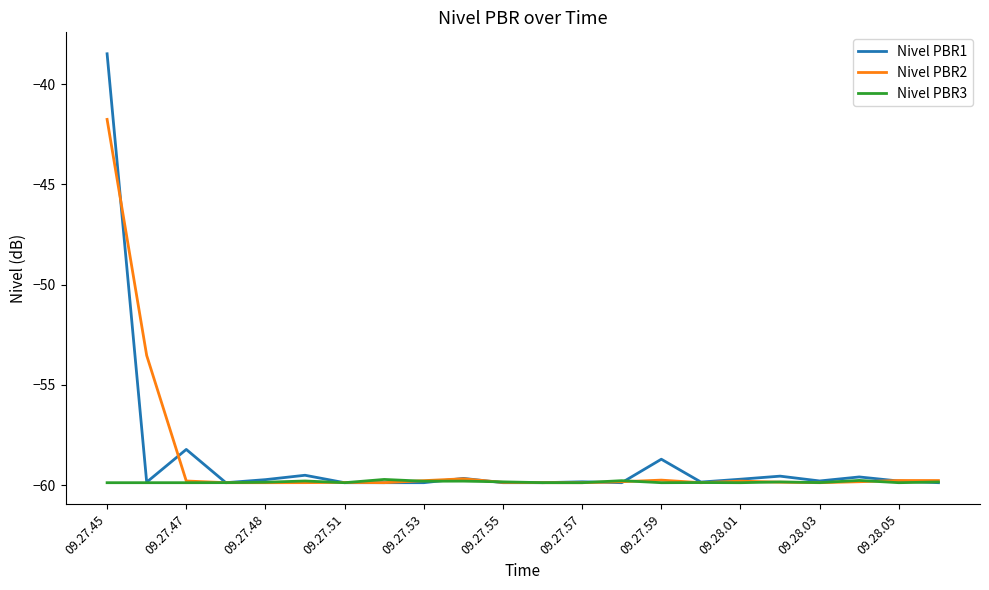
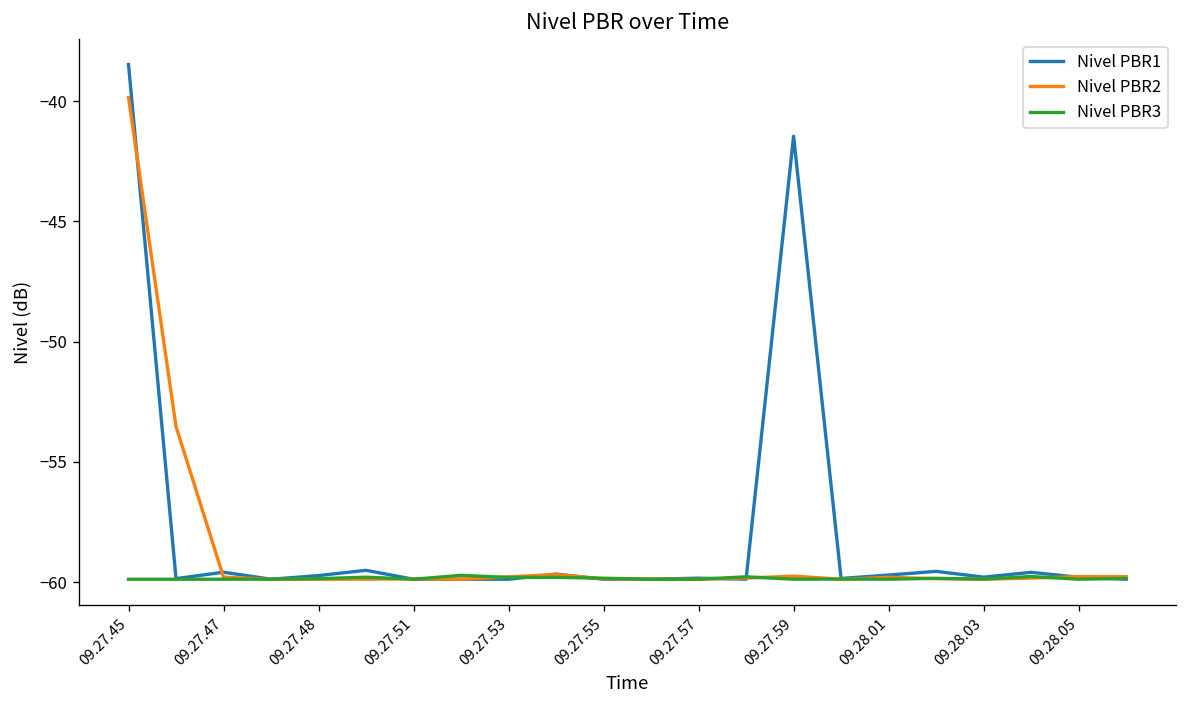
Nivel PBR2, 09.27.45: -41.8 -> -39.9
Nivel PBR1, 09.27.47: -58.2 -> -59.6
Nivel PBR1, 09.27.59: -58.7 -> -41.5
